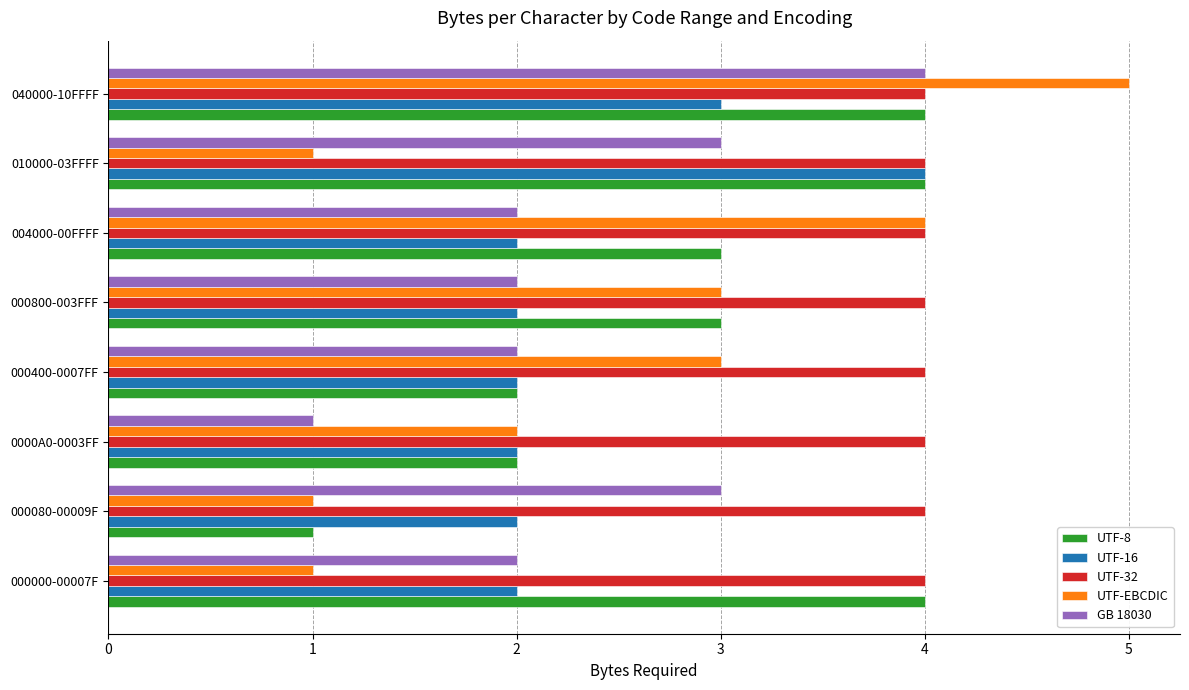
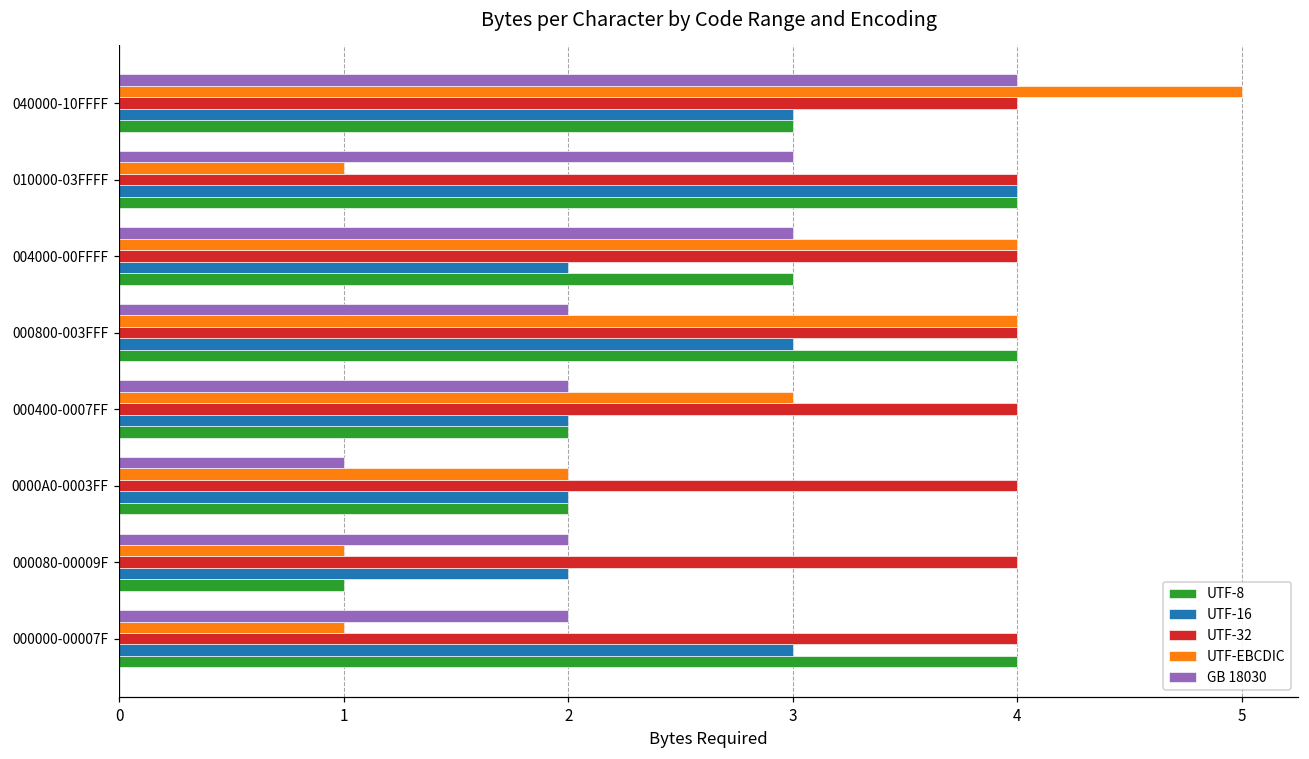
UTF-8, 040000-10FFFF: 4 -> 3
GB 18030, 004000-00FFFF: 2 -> 3
UTF-EBCDIC, 000800-003FFF: 3 -> 4
UTF-16, 000800-003FFF: 2 -> 3
UTF-8, 000800-003FFF: 3 -> 4
GB 18030, 000080-00009F: 3 -> 2
UTF-16, 000000-00007F: 2 -> 3
